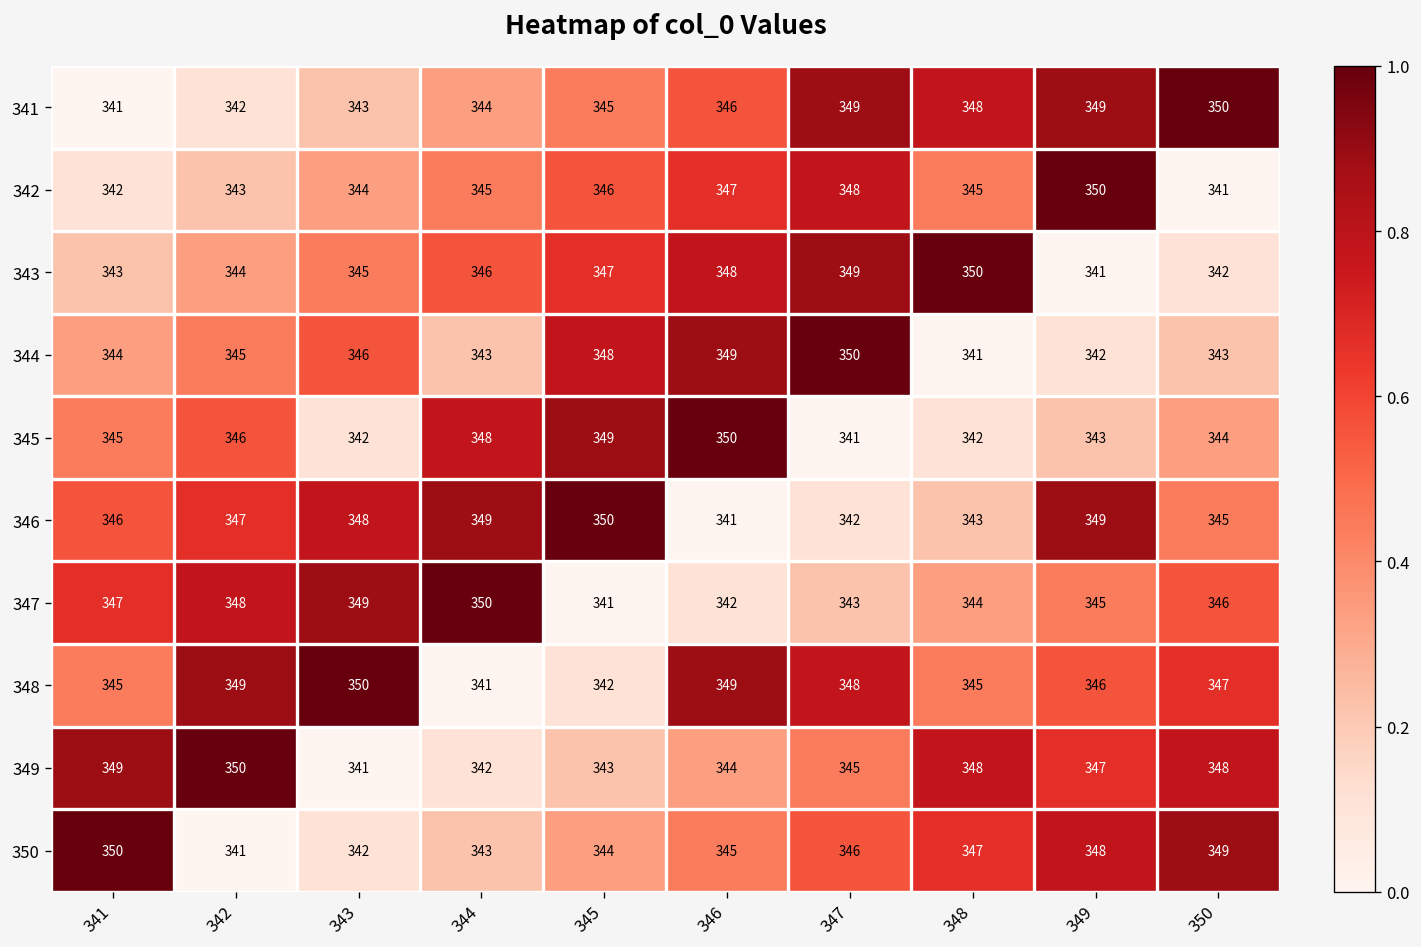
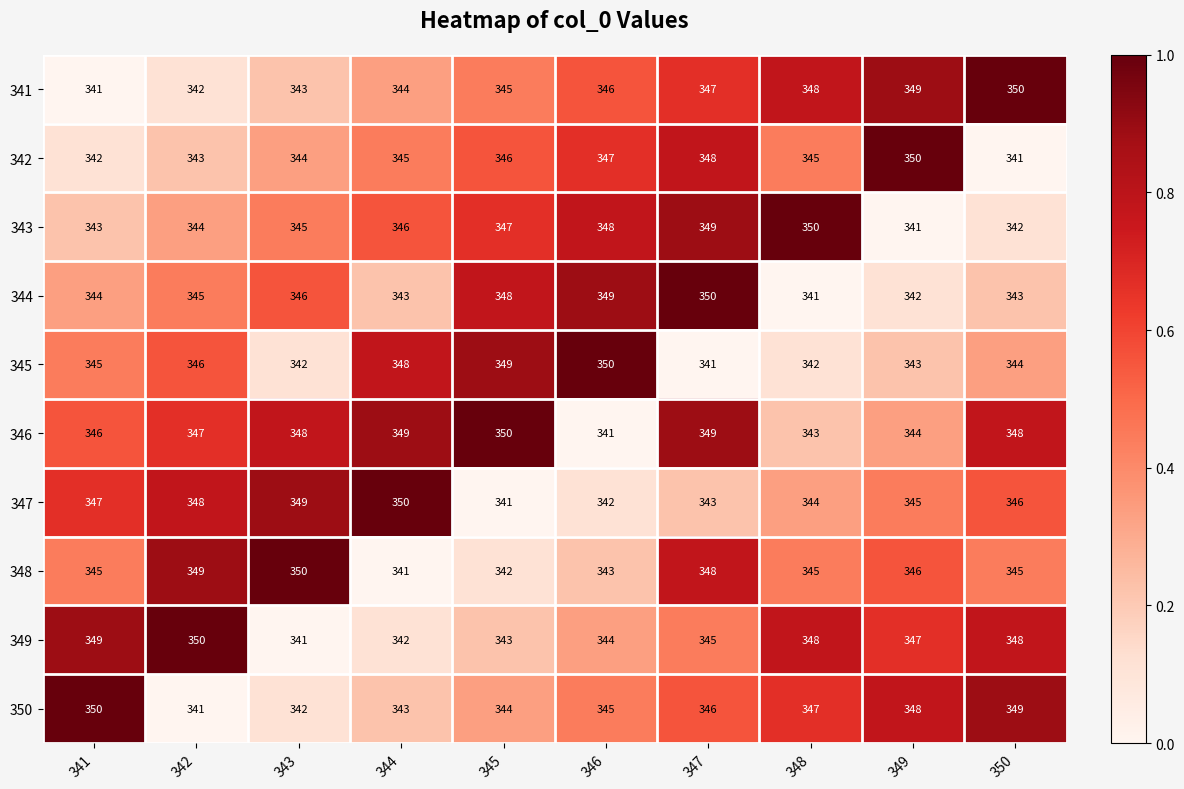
341, 347: 349 -> 347
346, 347: 342 -> 349
346, 349: 349 -> 344
346, 350: 345 -> 348
348, 346: 349 -> 343
348, 350: 347 -> 345
